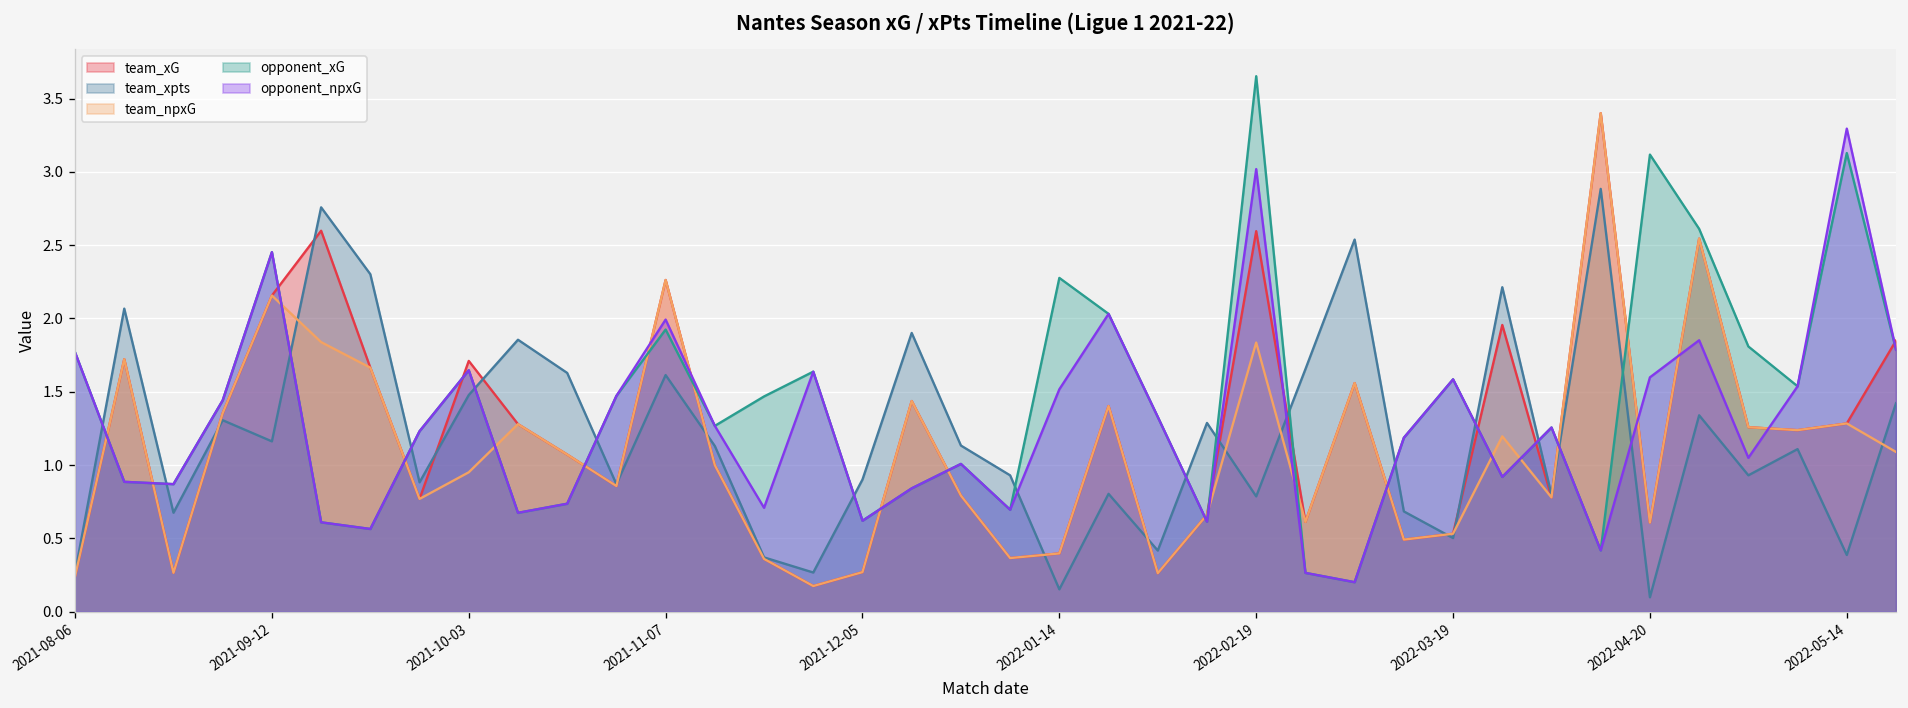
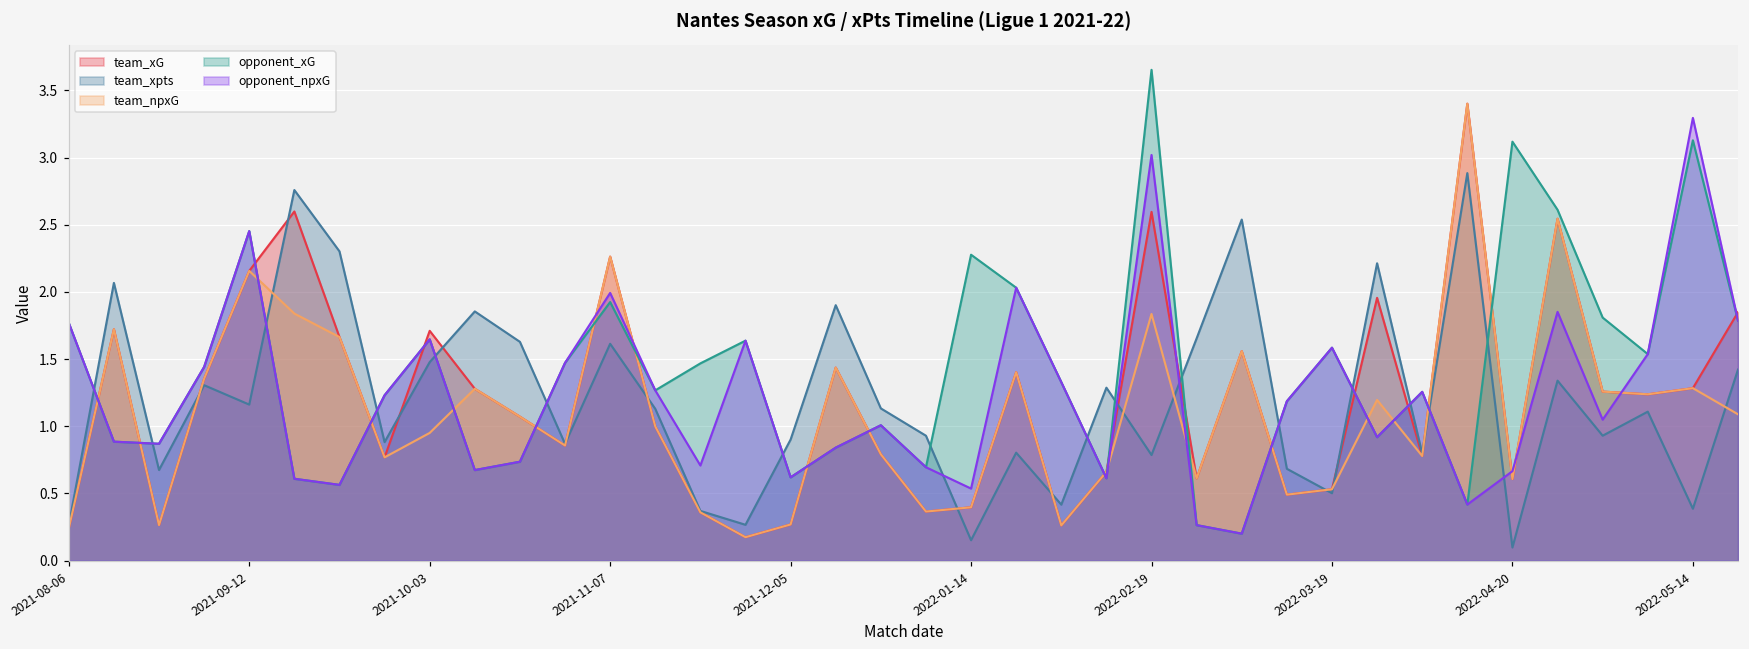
opponent_npxG, 2022-01-14: 1.52 -> 0.54
opponent_npxG, 2022-04-20: 1.60 -> 0.67
